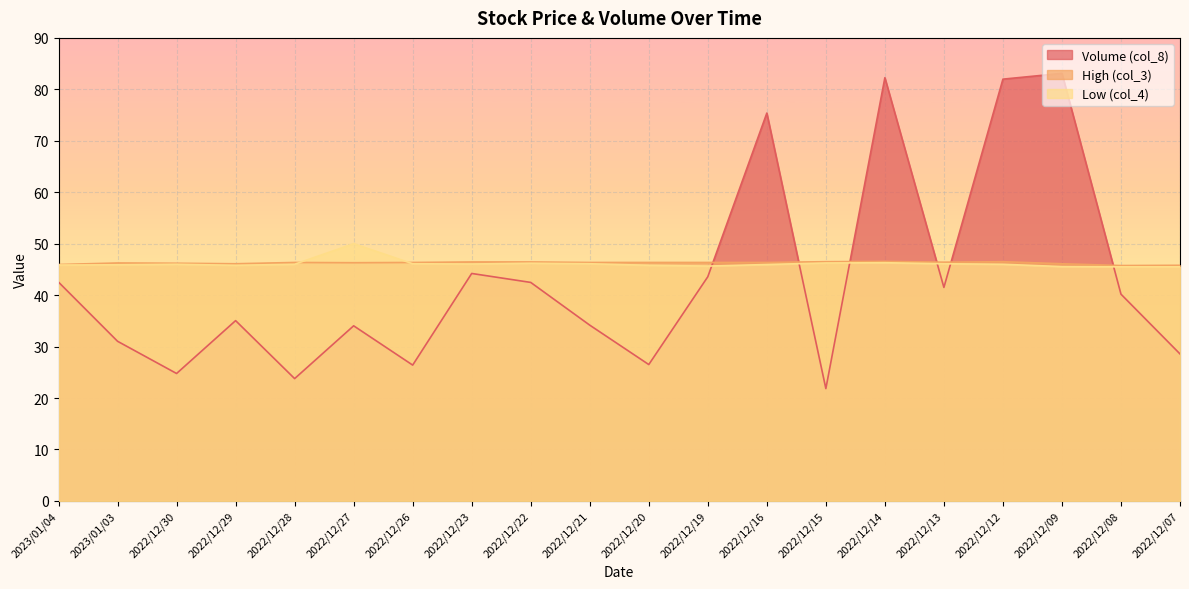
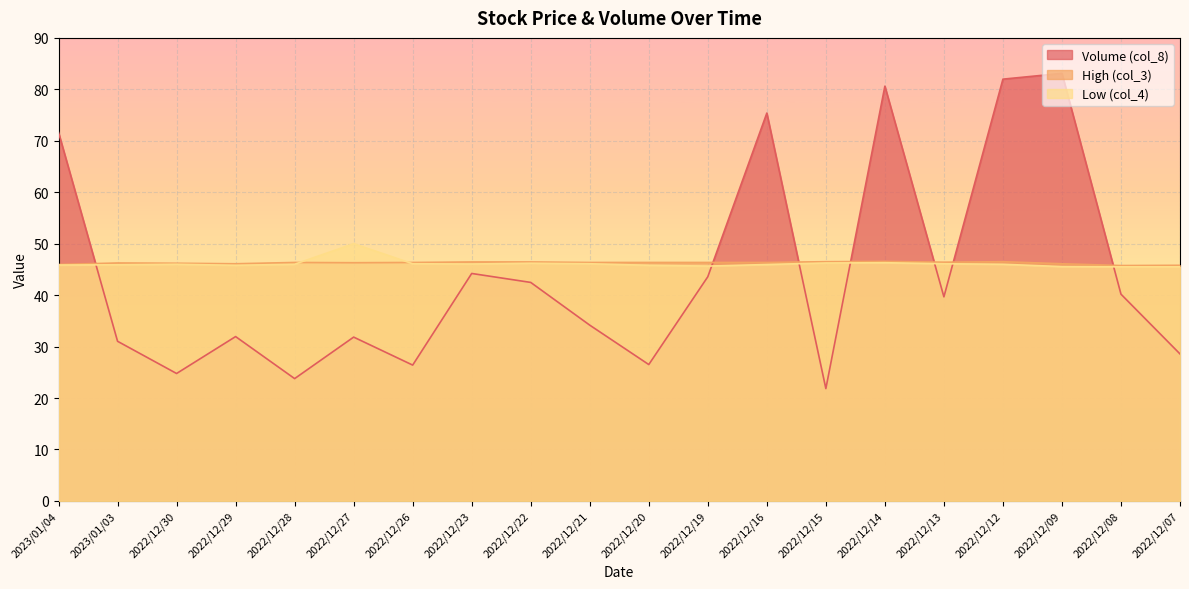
Volume (col_8), 2023/01/04: 43 -> 72
Volume (col_8), 2022/12/29: 35 -> 32
Volume (col_8), 2022/12/27: 34 -> 32
Volume (col_8), 2022/12/14: 82 -> 81
Volume (col_8), 2022/12/13: 41 -> 40
